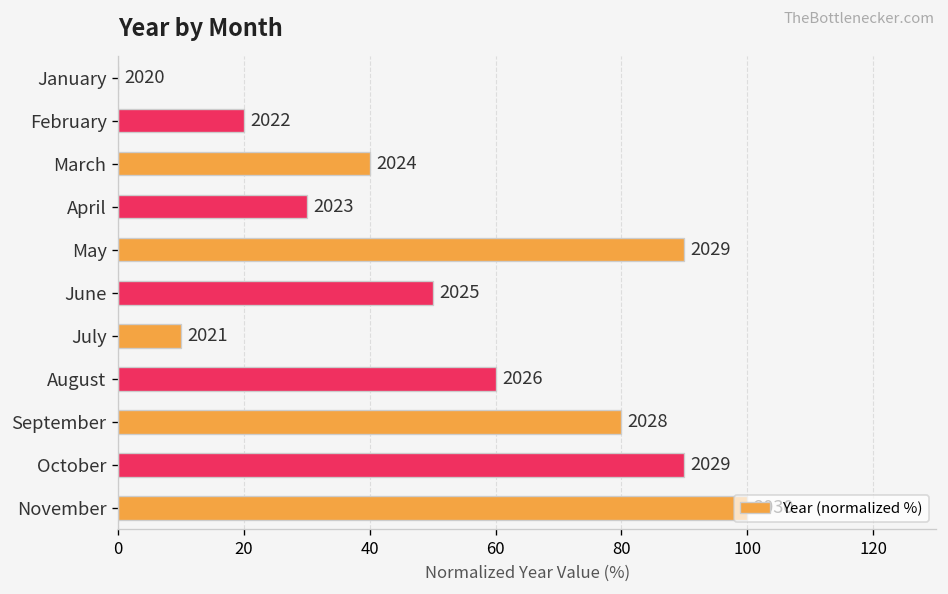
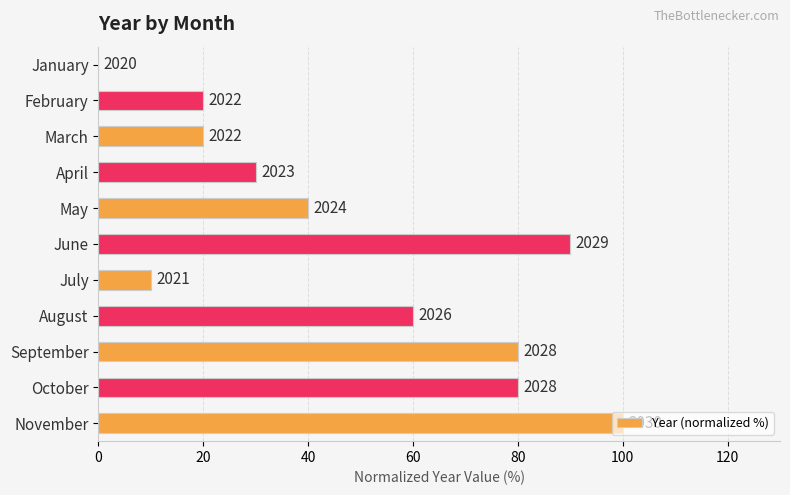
March: 2024 -> 2022
May: 2029 -> 2024
June: 2025 -> 2029
October: 2029 -> 2028
